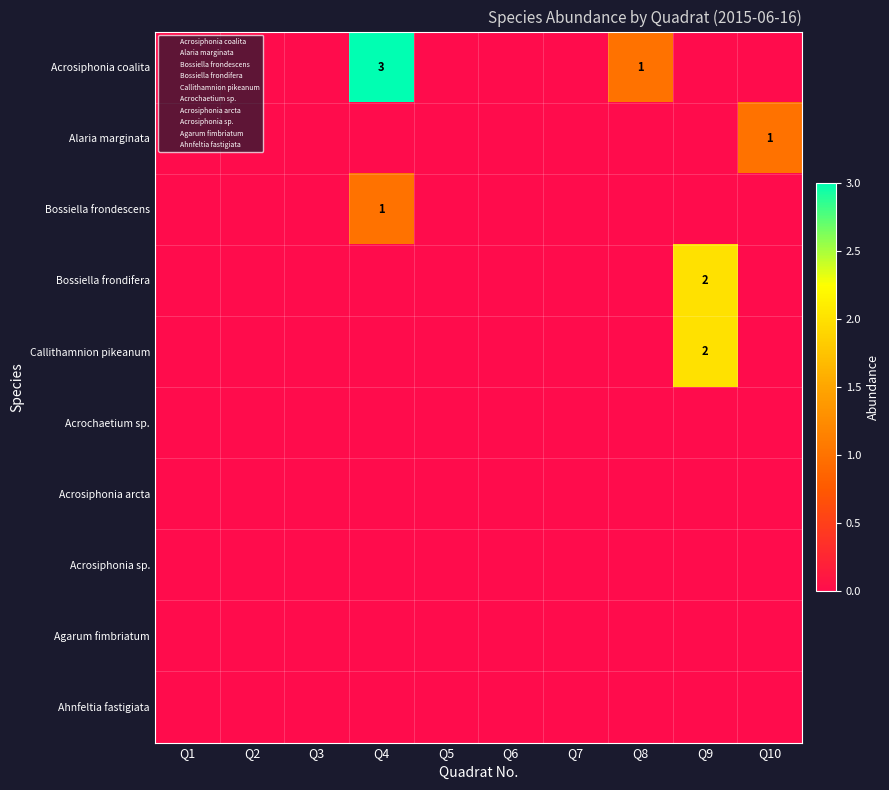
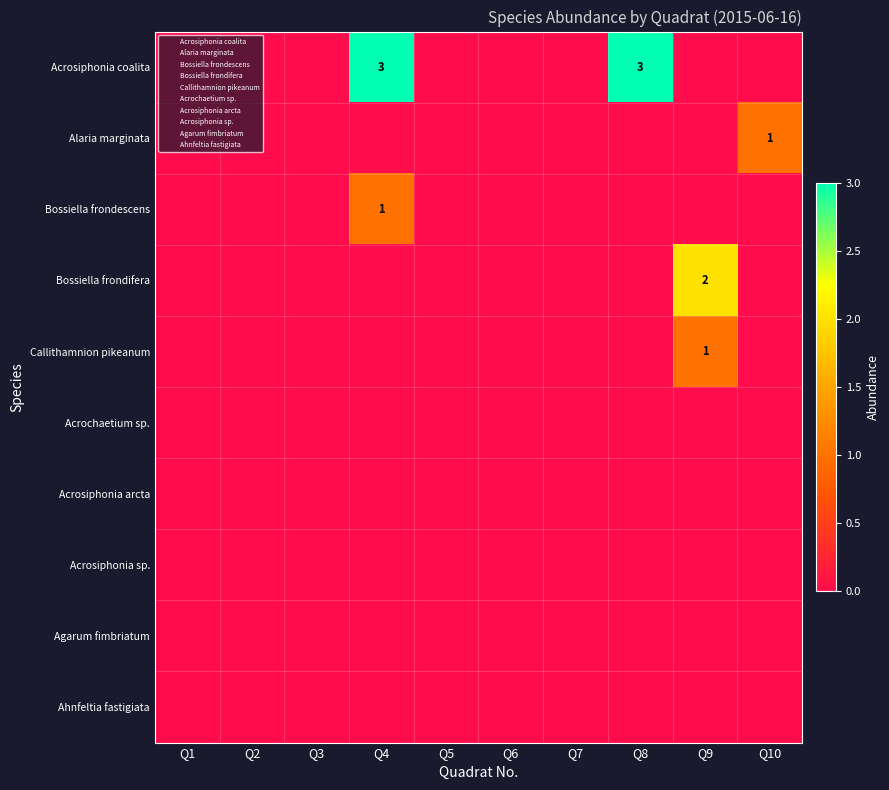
Acrosiphonia coalita, Q8: 1 -> 3
Callithamnion pikeanum, Q9: 2 -> 1
